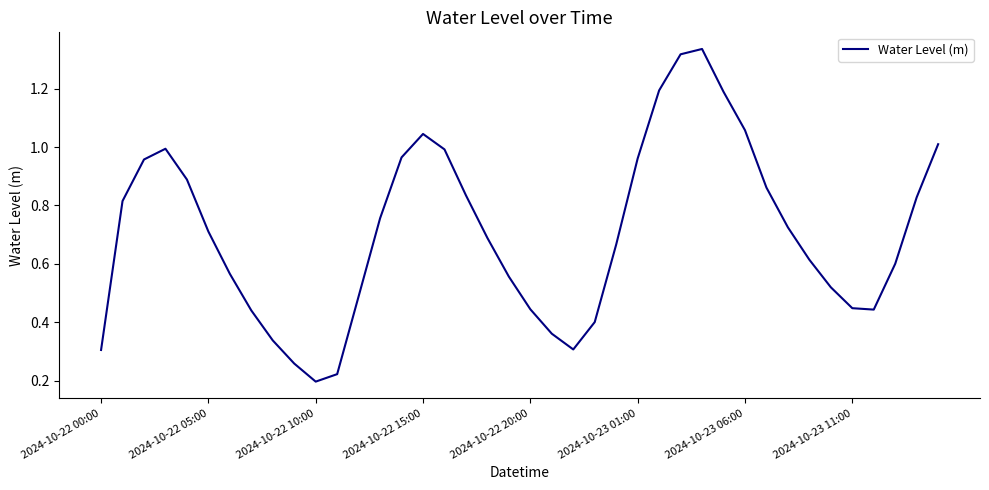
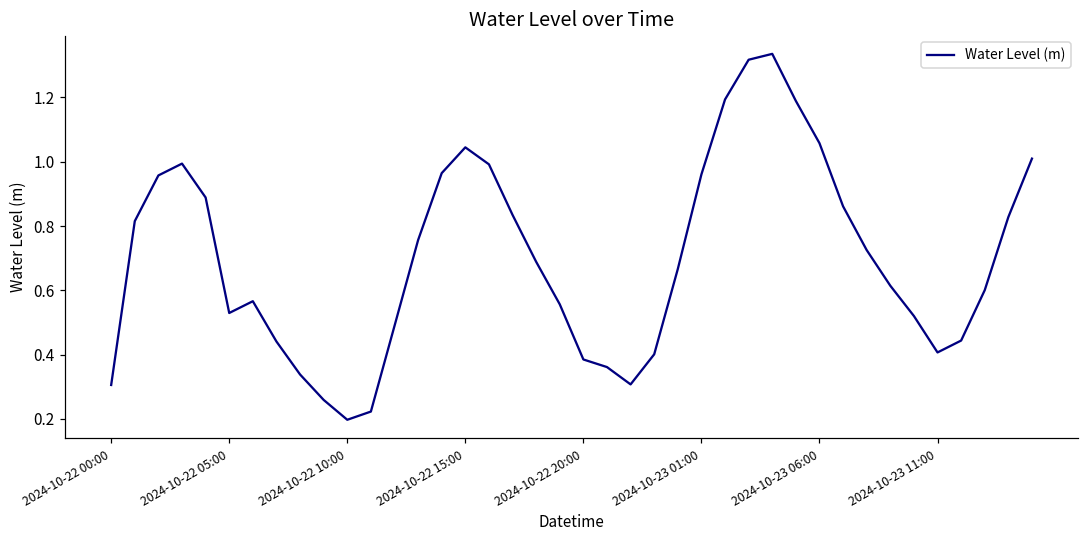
2024-10-22 05:00: 0.71 -> 0.53
2024-10-22 20:00: 0.44 -> 0.39
2024-10-23 11:00: 0.45 -> 0.41
